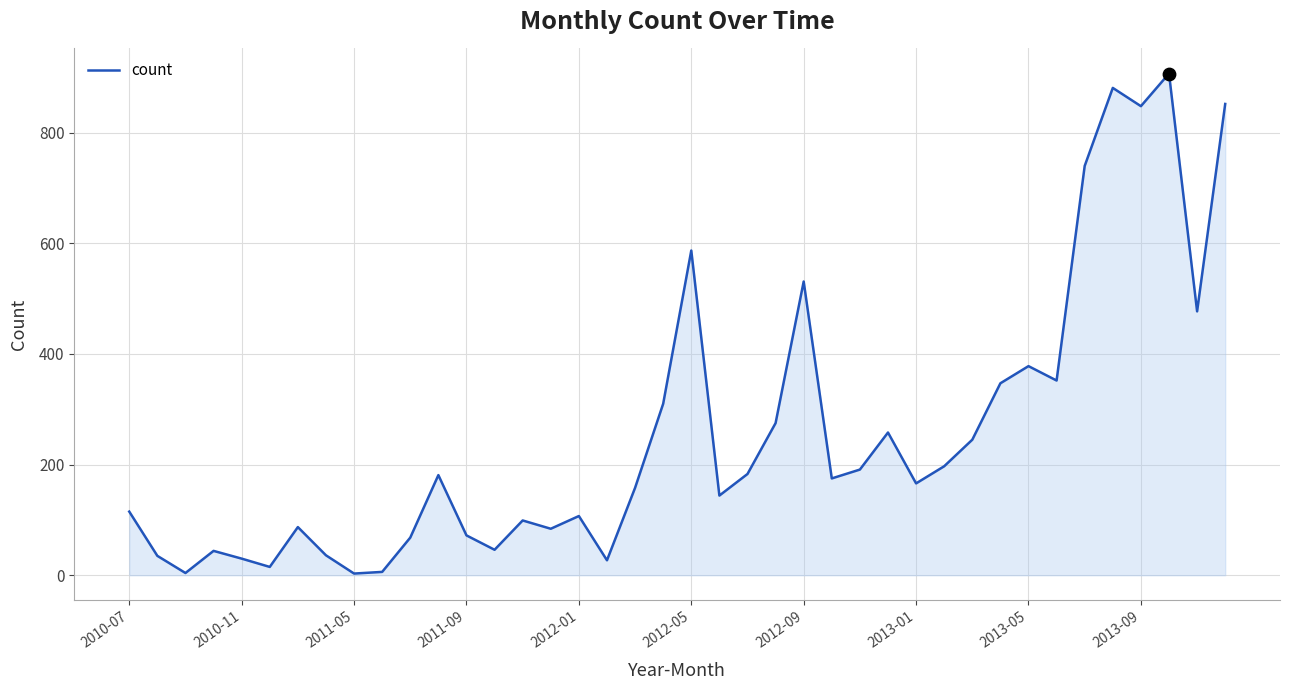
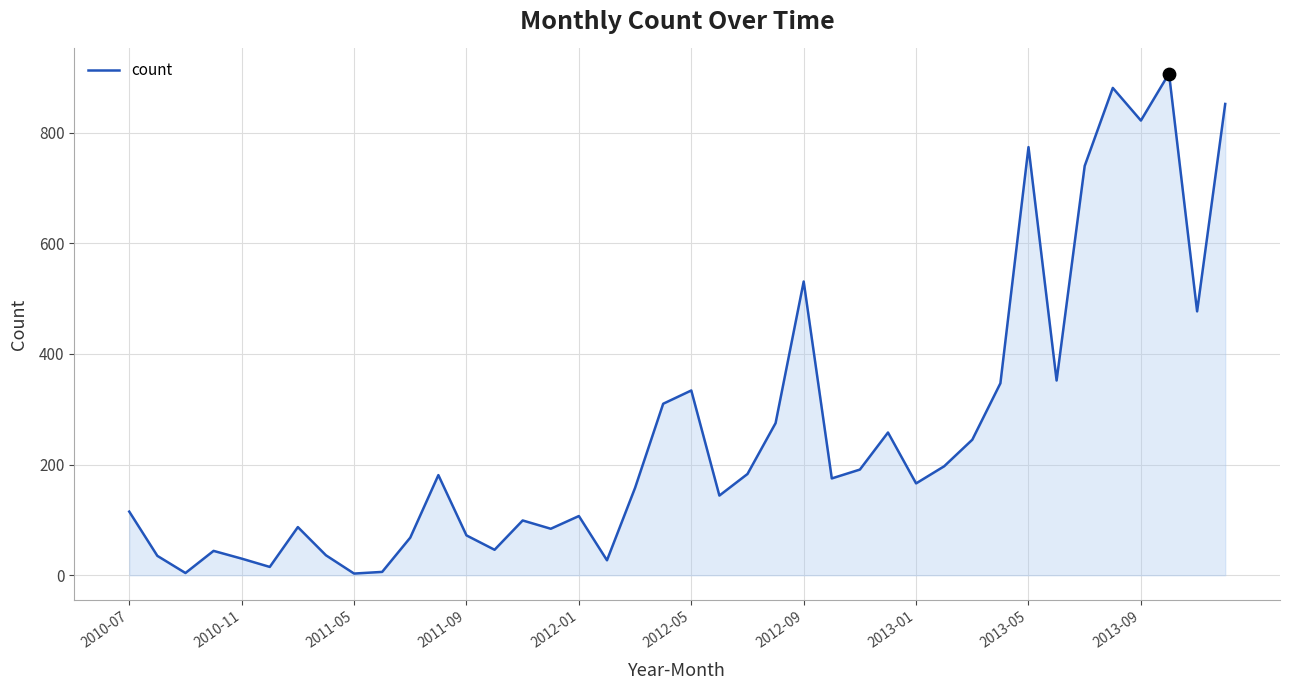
count, 2012-05: 590 -> 330
count, 2013-05: 380 -> 770
count, 2013-09: 850 -> 820
